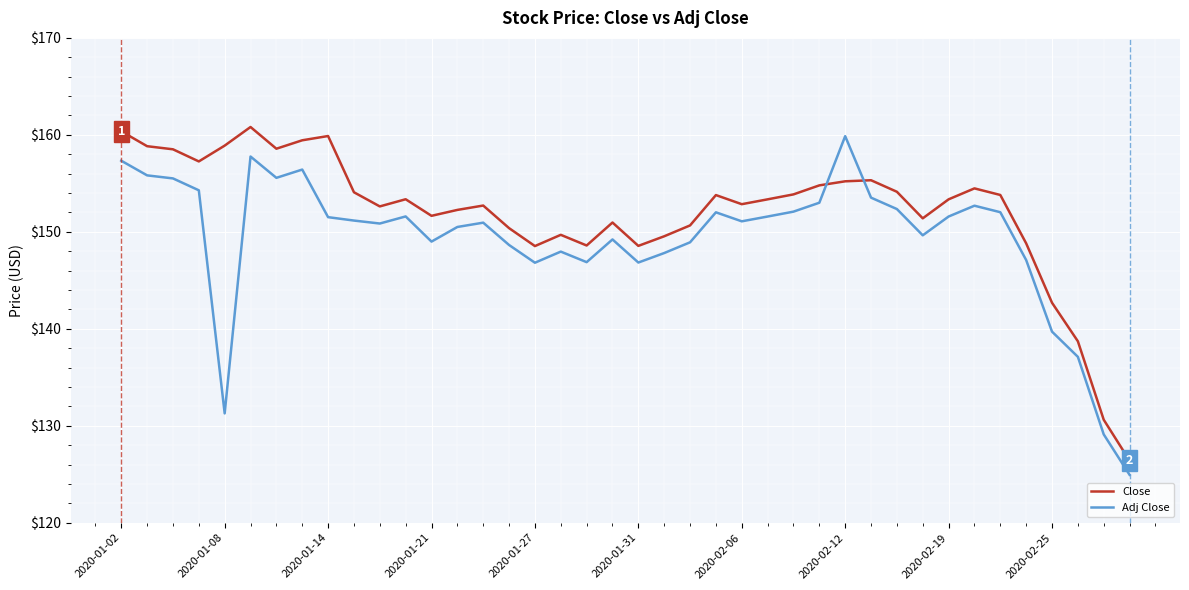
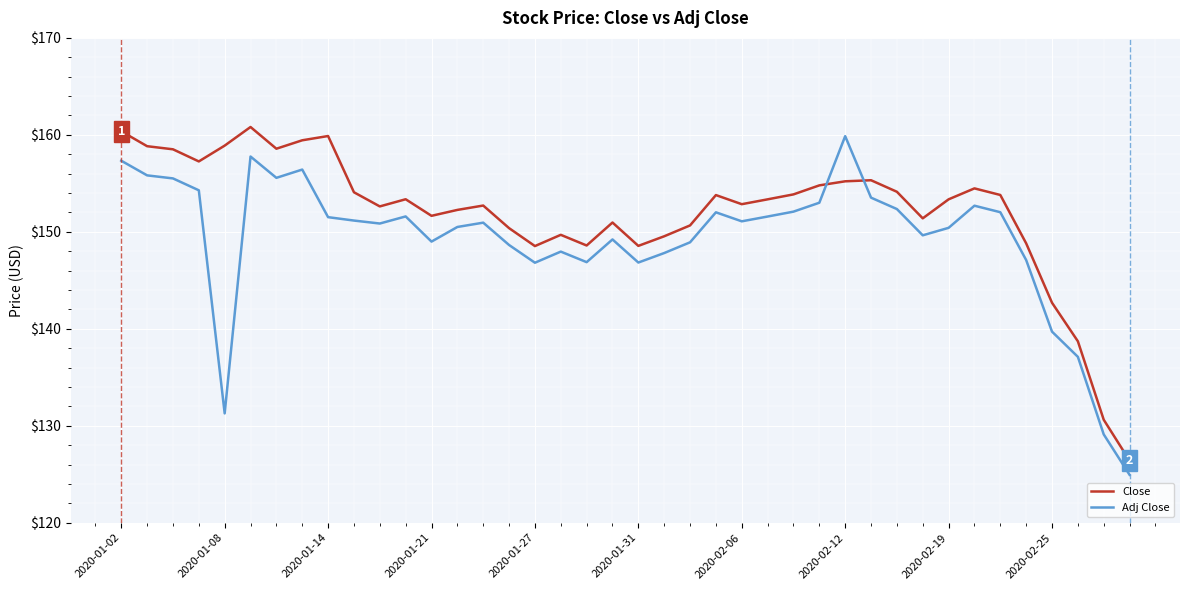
Adj Close, 2020-02-19: $152 -> $150
